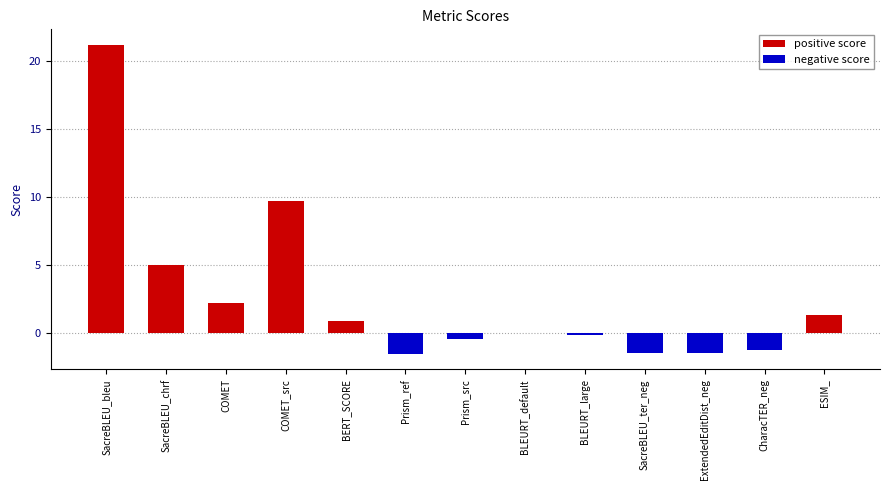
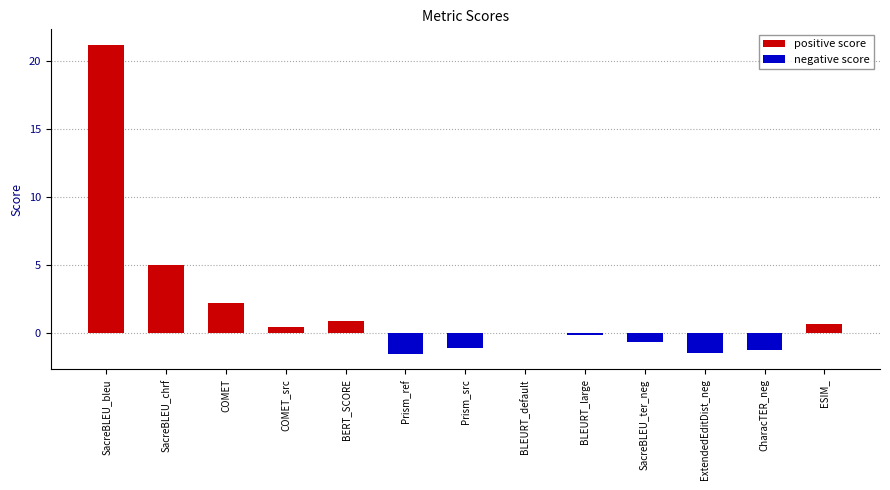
positive score, COMET_src: 9.7 -> 0.4
negative score, Prism_src: -0.5 -> -1.1
negative score, SacreBLEU_ter_neg: -1.5 -> -0.7
positive score, ESIM_: 1.3 -> 0.7
